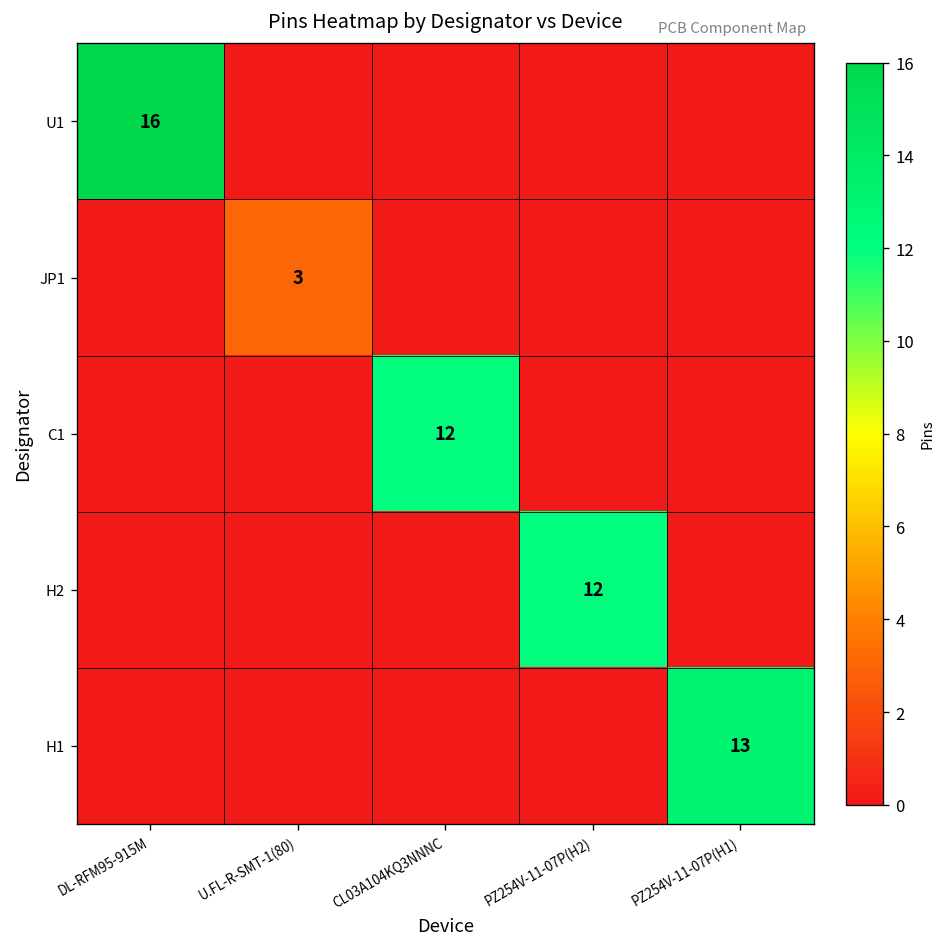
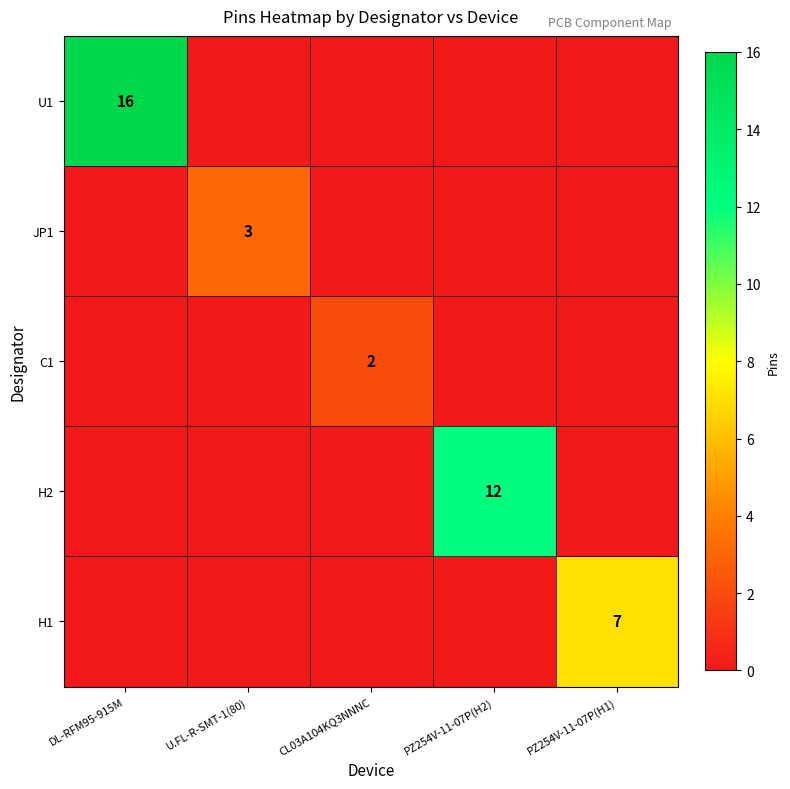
C1, CL03A104KQ3NNNC: 12 -> 2
H1, PZ254V-11-07P(H1): 13 -> 7
